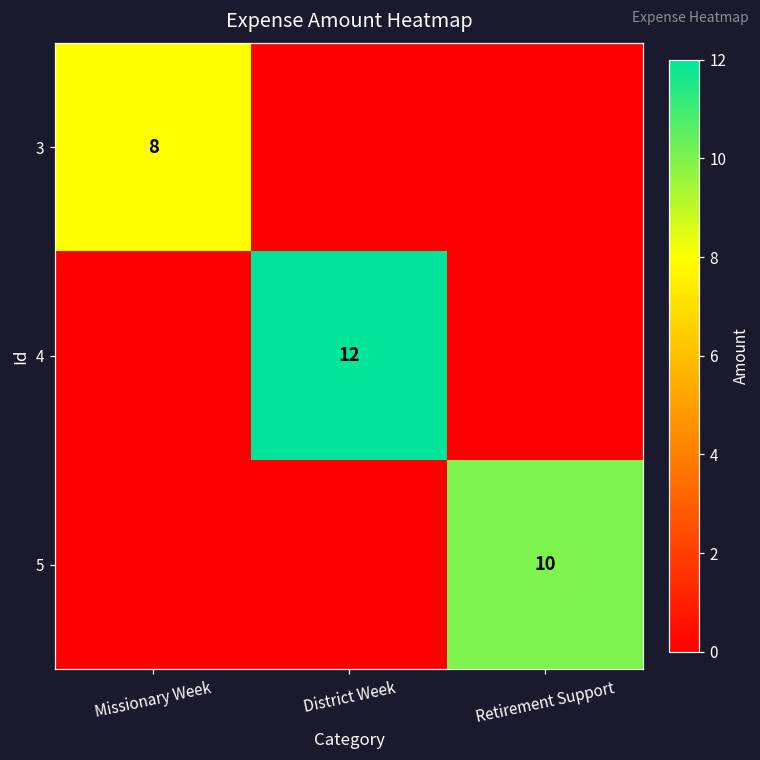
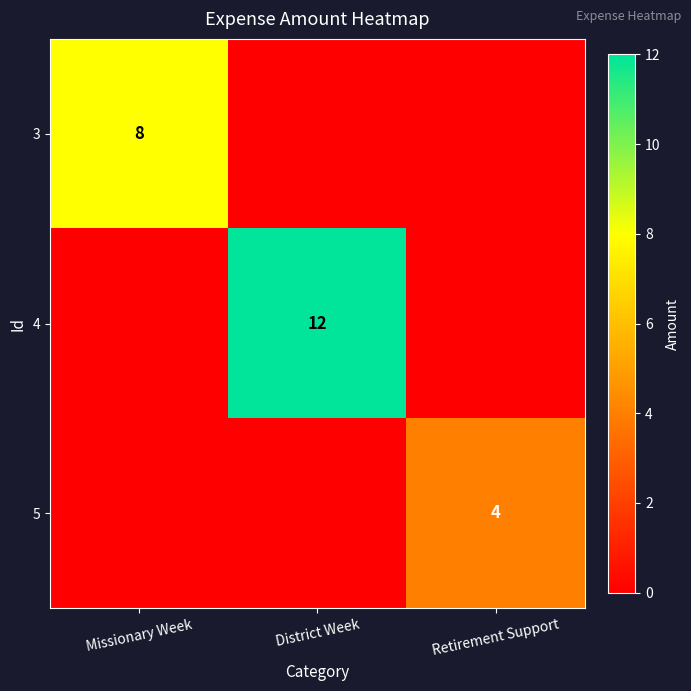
5, Retirement Support: 10 -> 4
